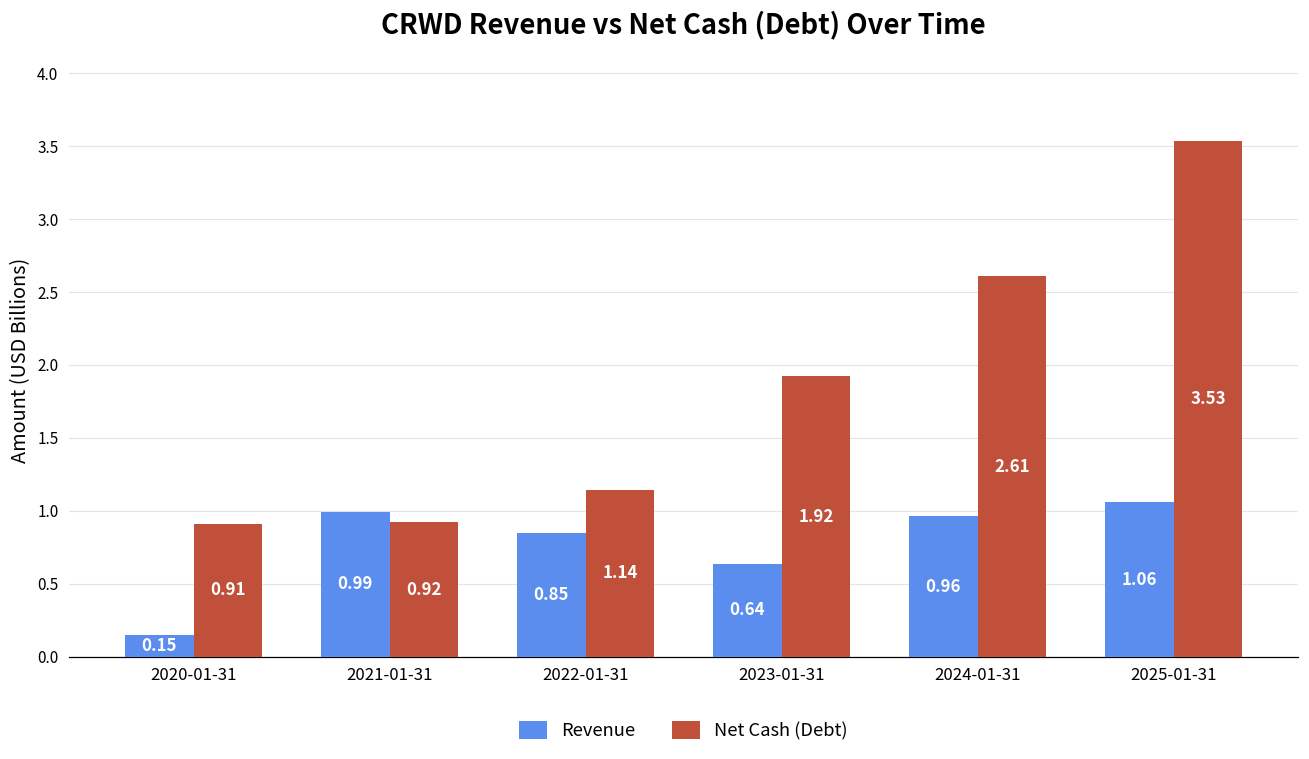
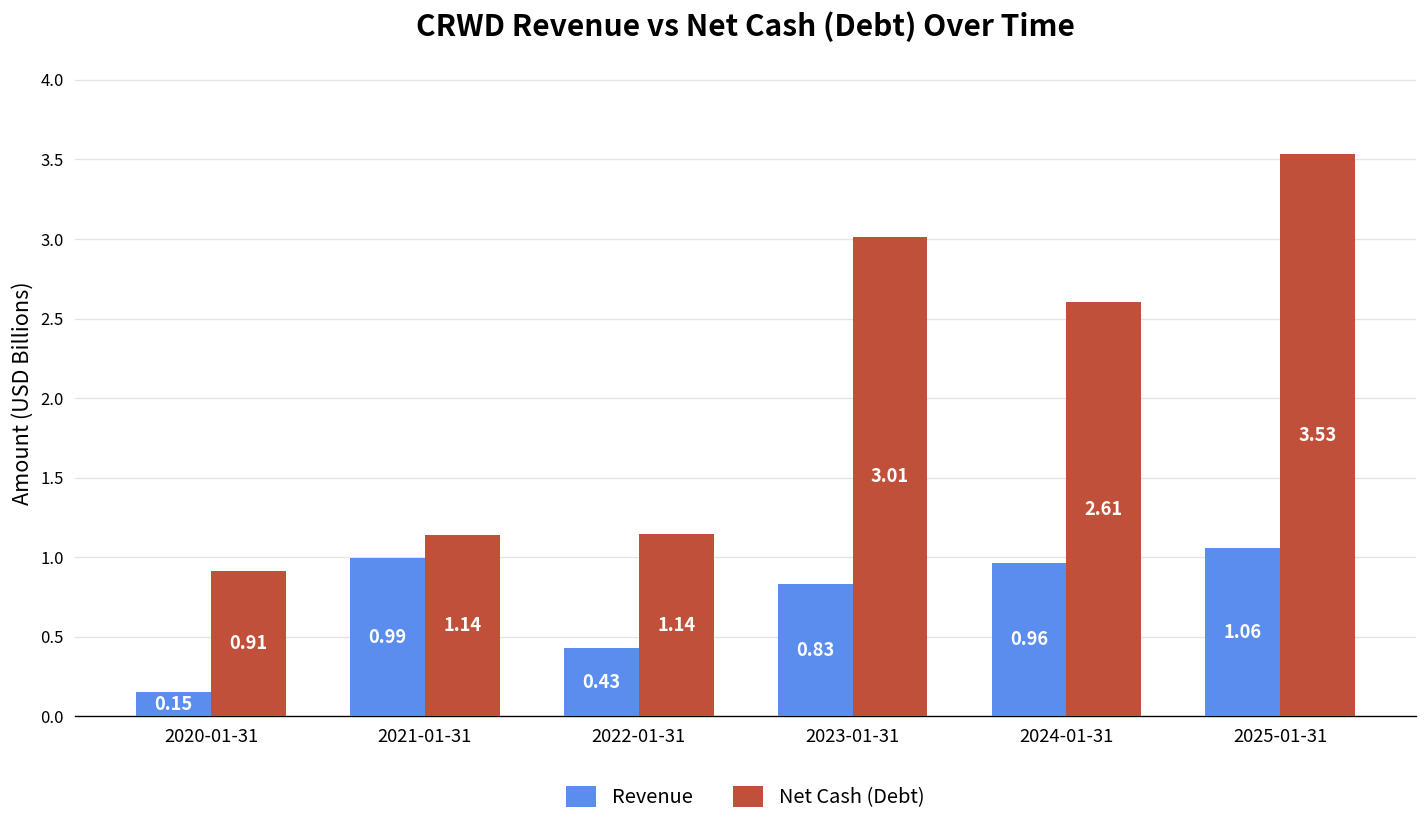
Net Cash (Debt), 2021-01-31: 0.92 -> 1.14
Revenue, 2022-01-31: 0.85 -> 0.43
Revenue, 2023-01-31: 0.64 -> 0.83
Net Cash (Debt), 2023-01-31: 1.92 -> 3.01
